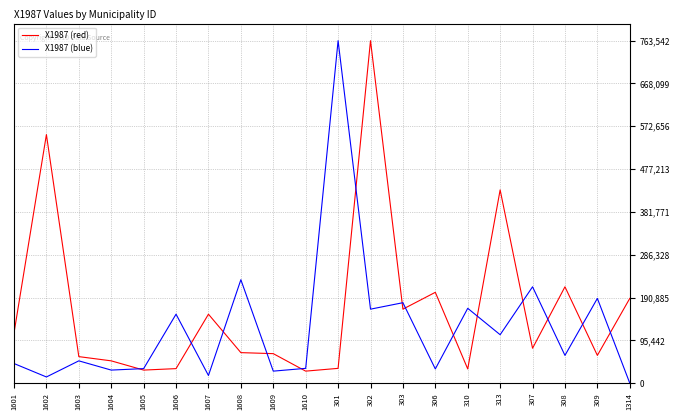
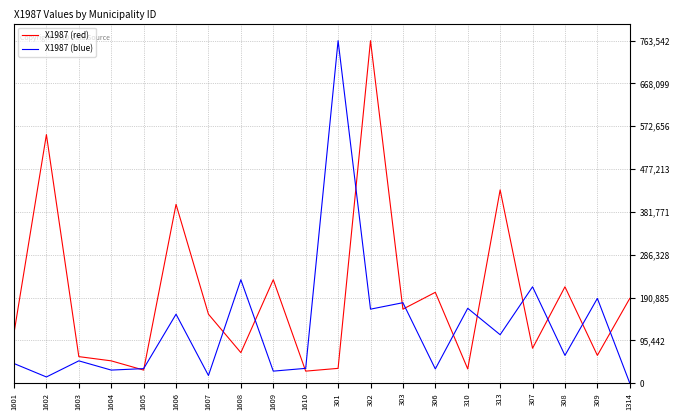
X1987 (red), 1606: 30,000 -> 400,000
X1987 (red), 1609: 70,000 -> 230,000
